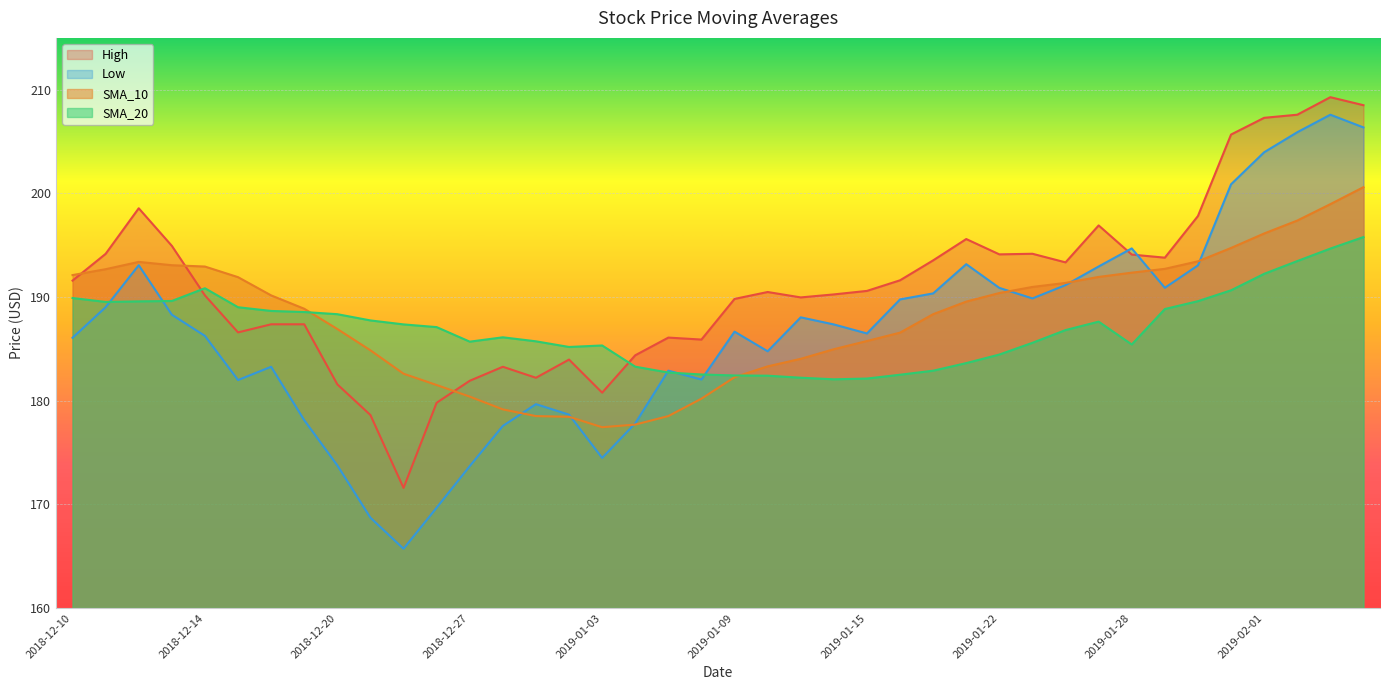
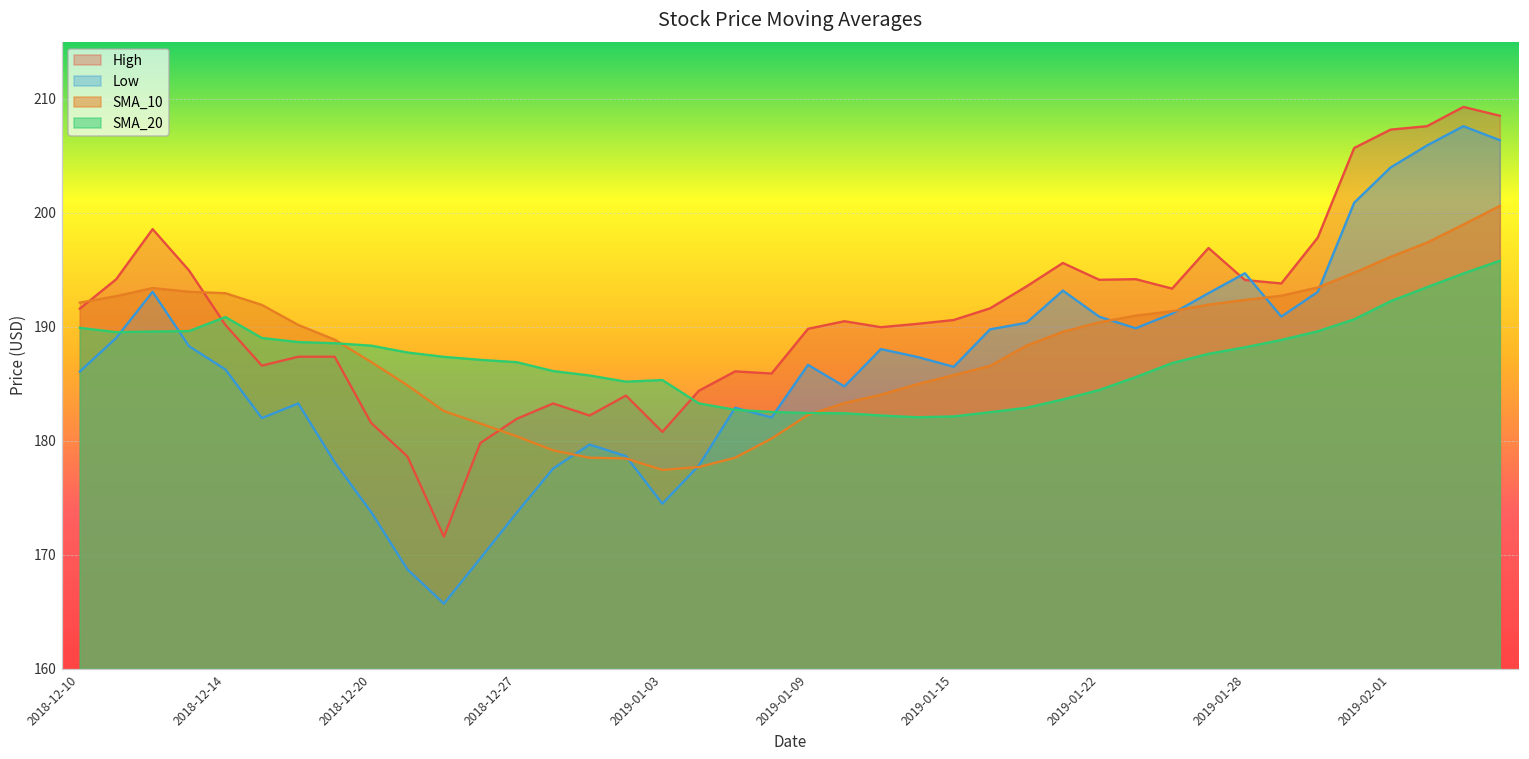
SMA_20, 2018-12-27: 185.7 -> 186.9
SMA_20, 2019-01-28: 185.4 -> 188.2
